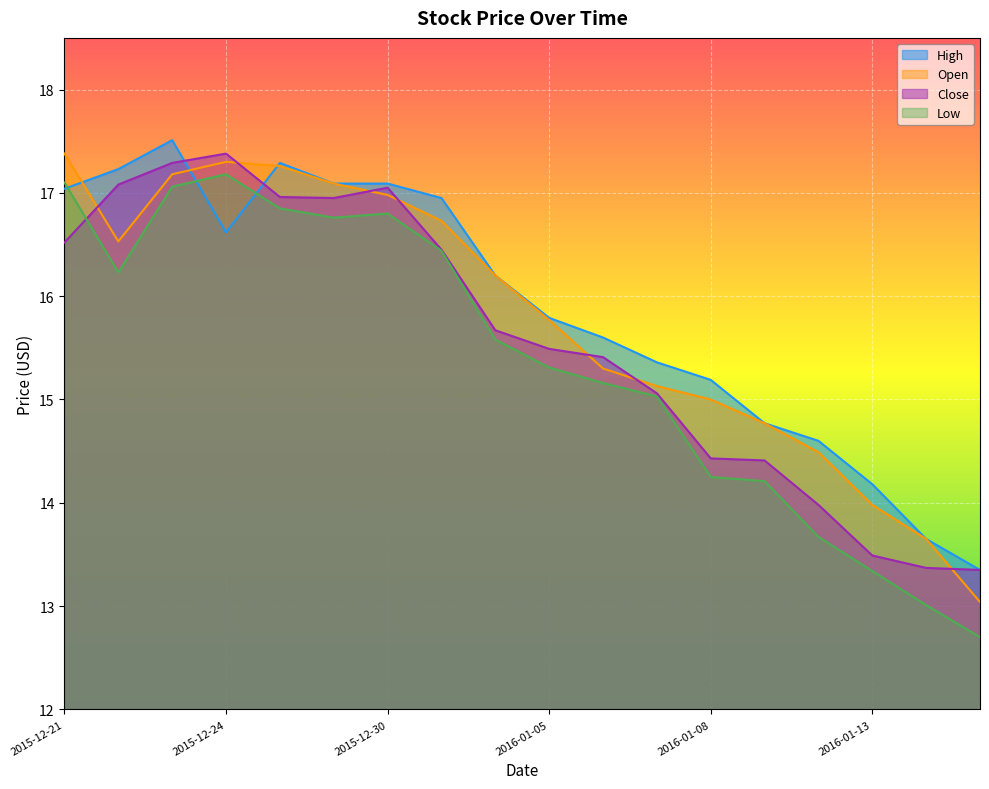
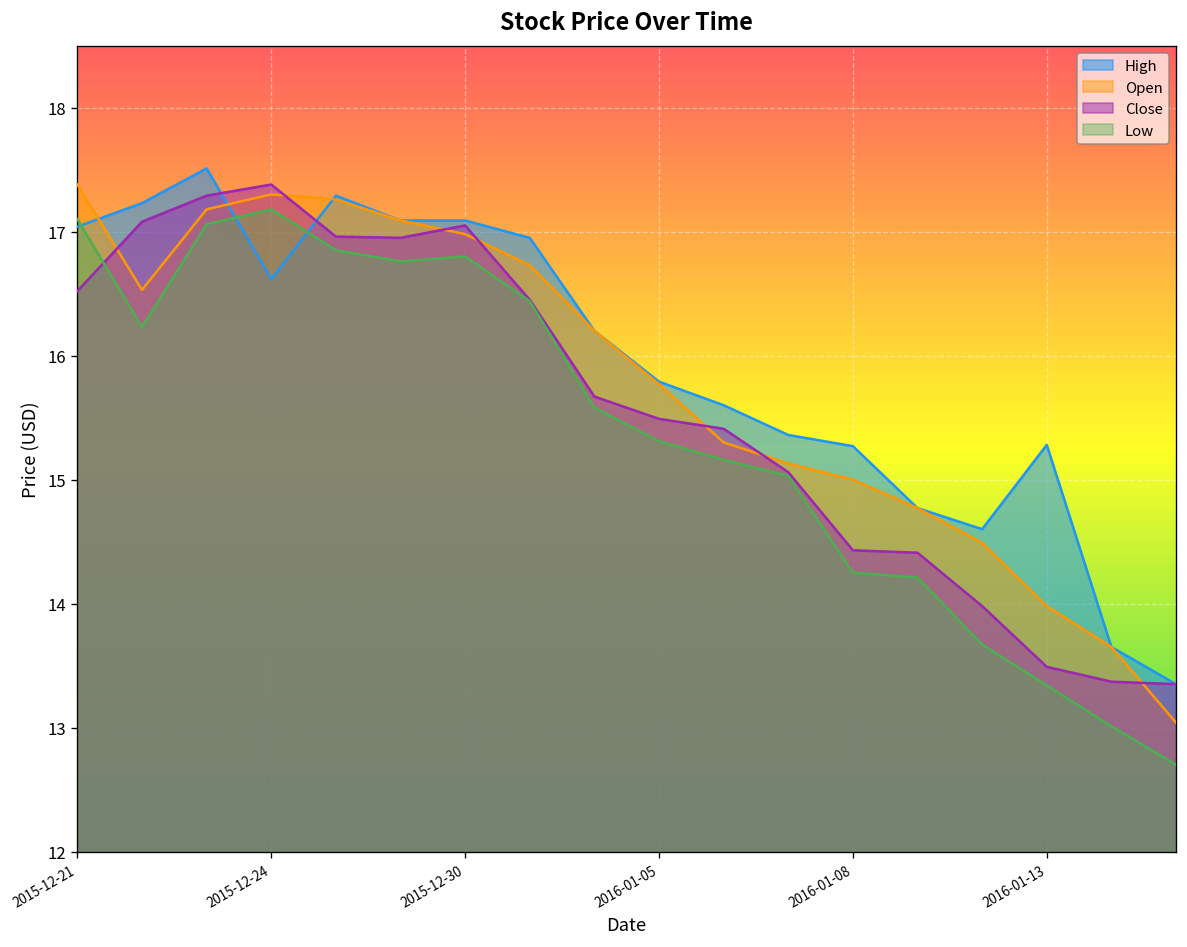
High, 2016-01-08: 15.19 -> 15.27
High, 2016-01-13: 14.18 -> 15.28
